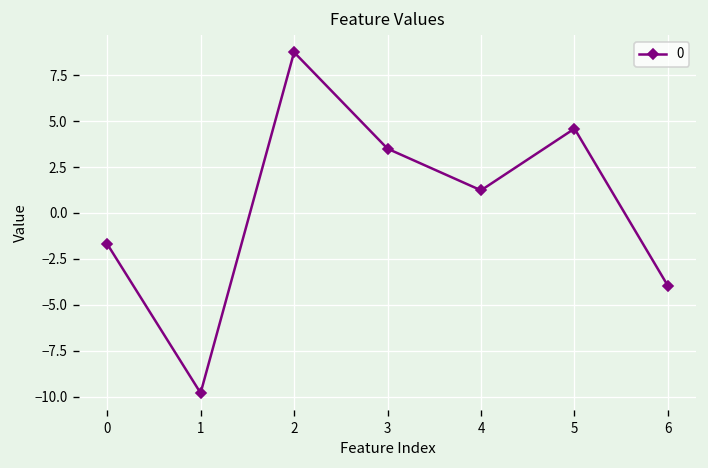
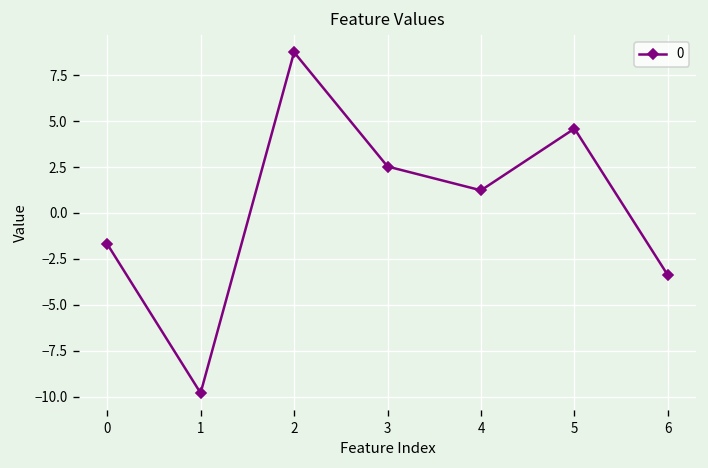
3: 3.5 -> 2.5
6: -4.0 -> -3.4
